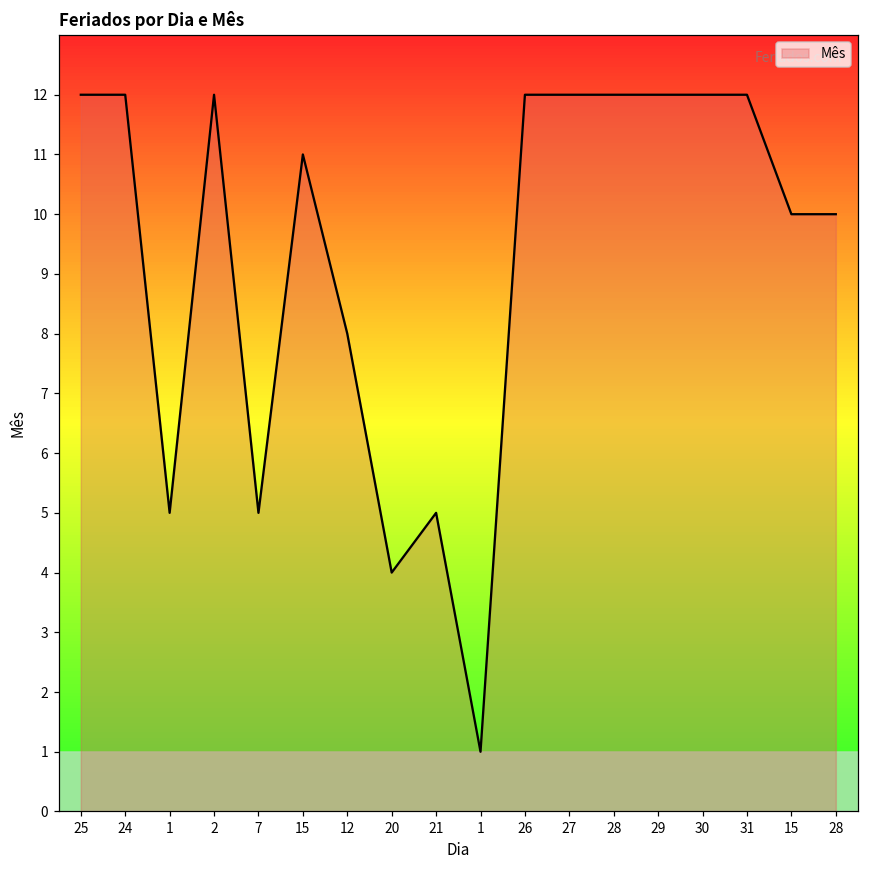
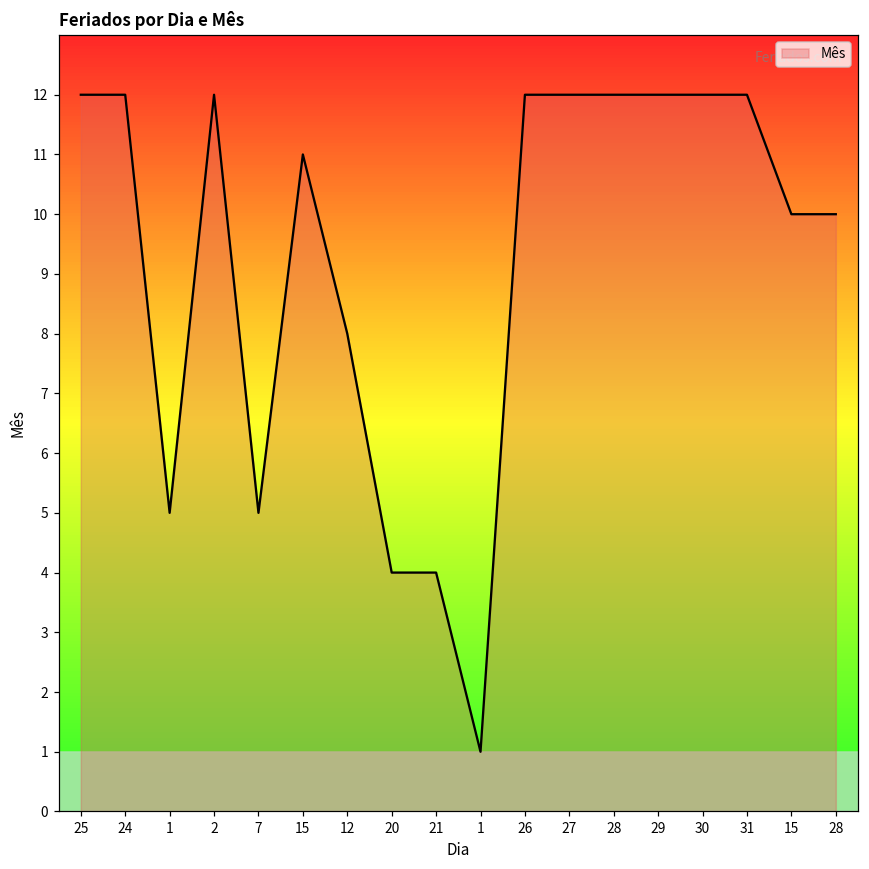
21: 5 -> 4
